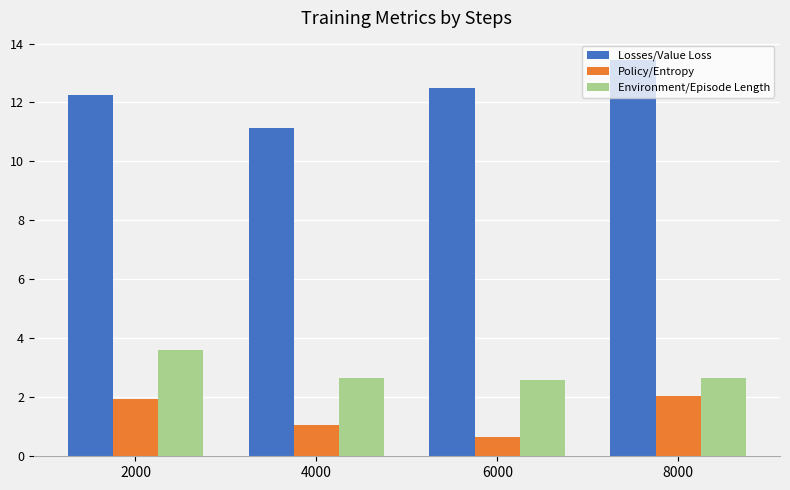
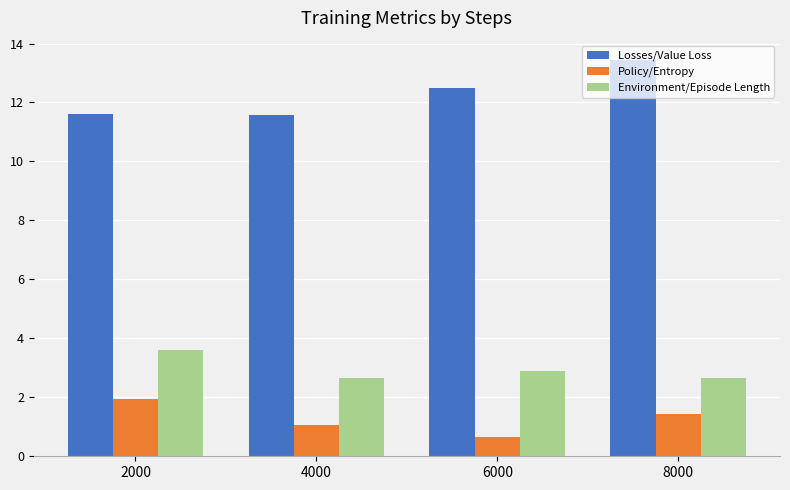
Losses/Value Loss, 2000: 12.2 -> 11.6
Losses/Value Loss, 4000: 11.1 -> 11.6
Environment/Episode Length, 6000: 2.6 -> 2.9
Policy/Entropy, 8000: 2.0 -> 1.4
